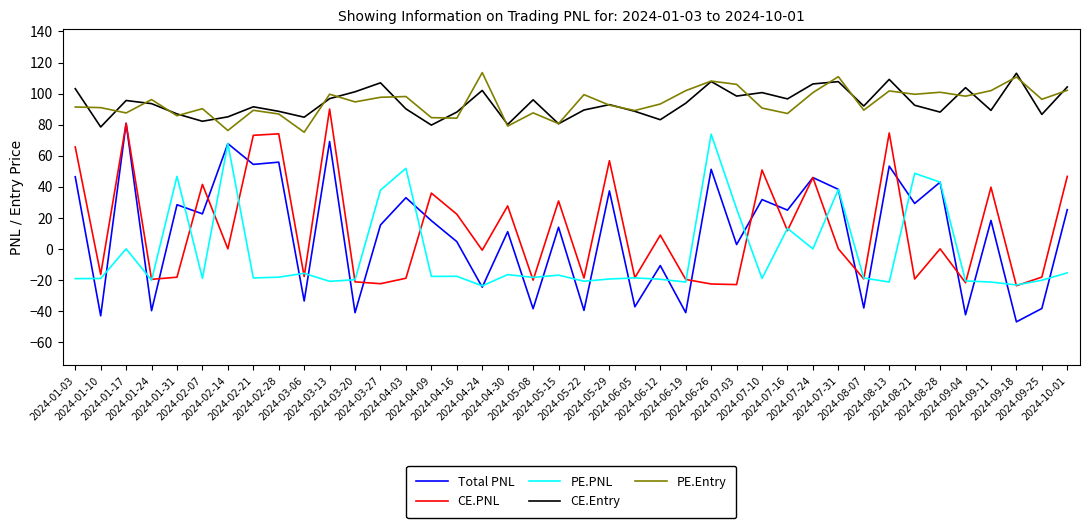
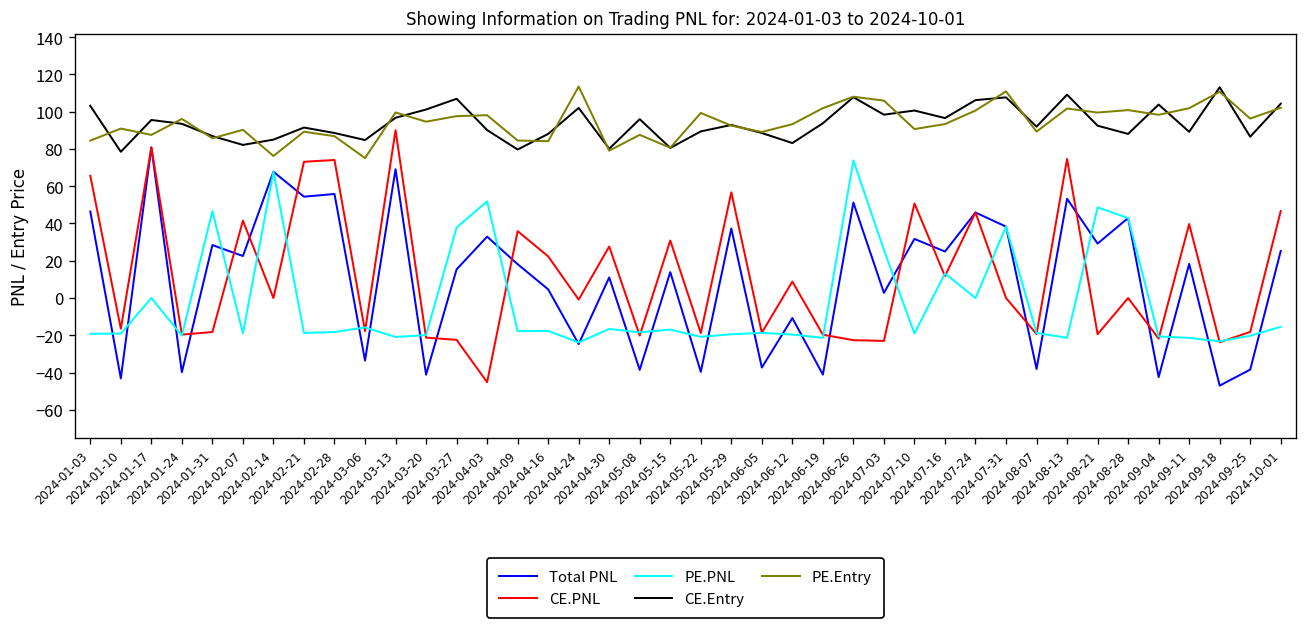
PE.Entry, 2024-01-03: 91 -> 84
CE.PNL, 2024-04-03: -19 -> -45
PE.Entry, 2024-07-16: 87 -> 93
